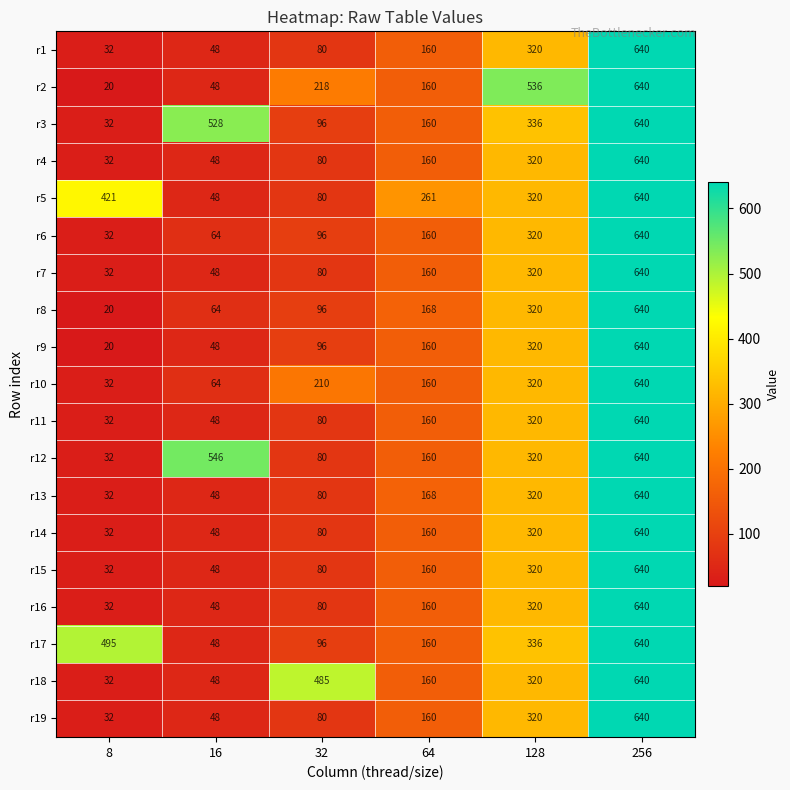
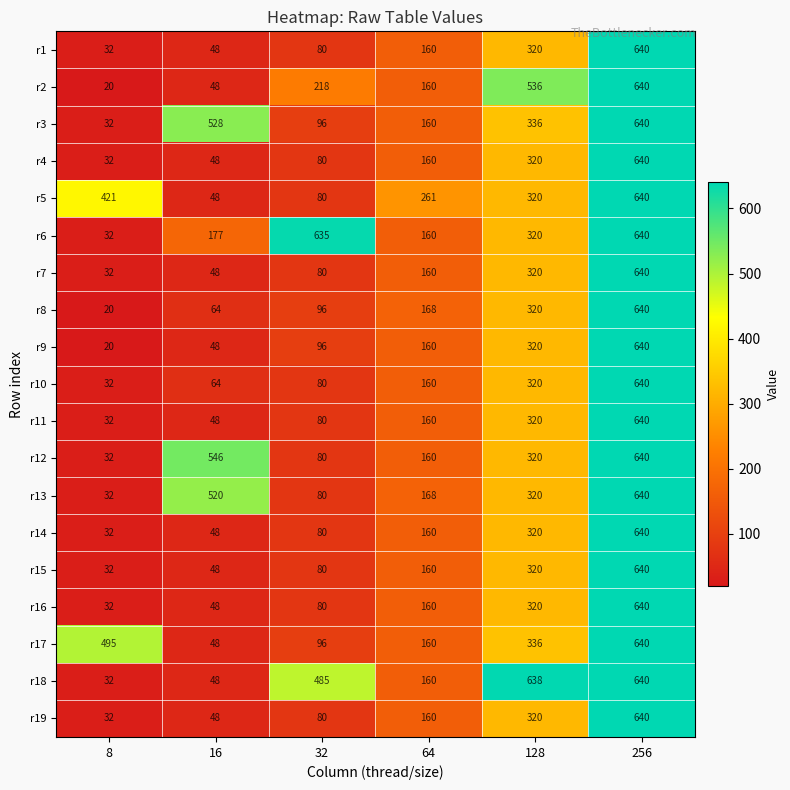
r6, 16: 64 -> 177
r6, 32: 96 -> 635
r10, 32: 210 -> 80
r13, 16: 48 -> 520
r18, 128: 320 -> 638
